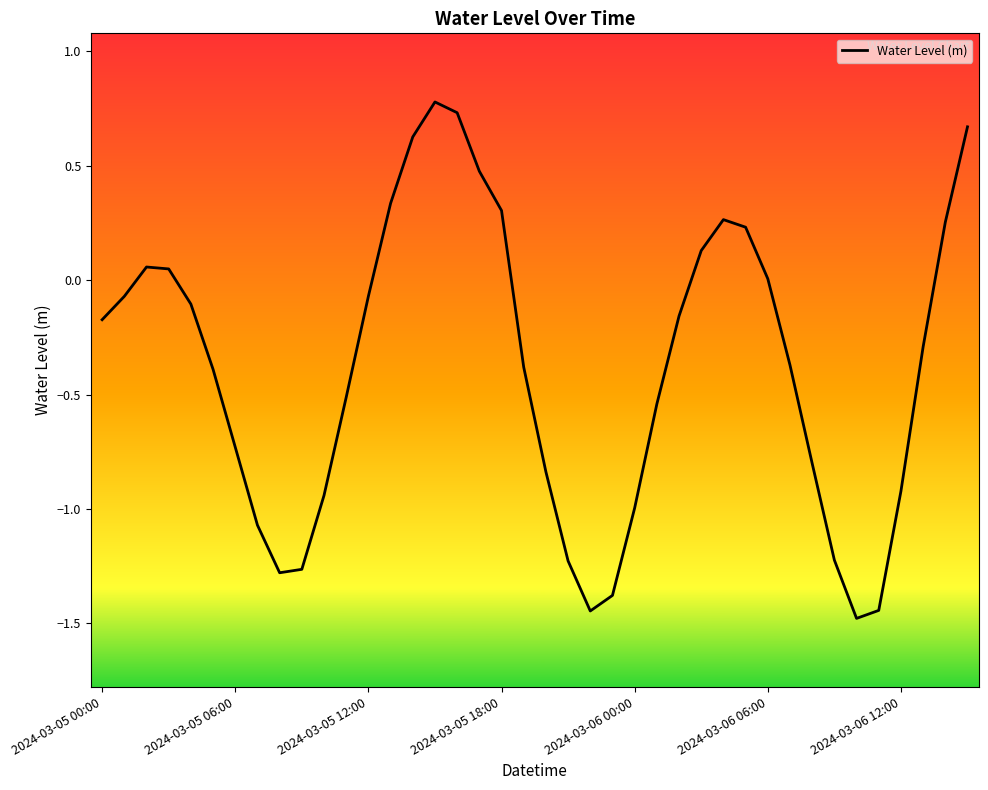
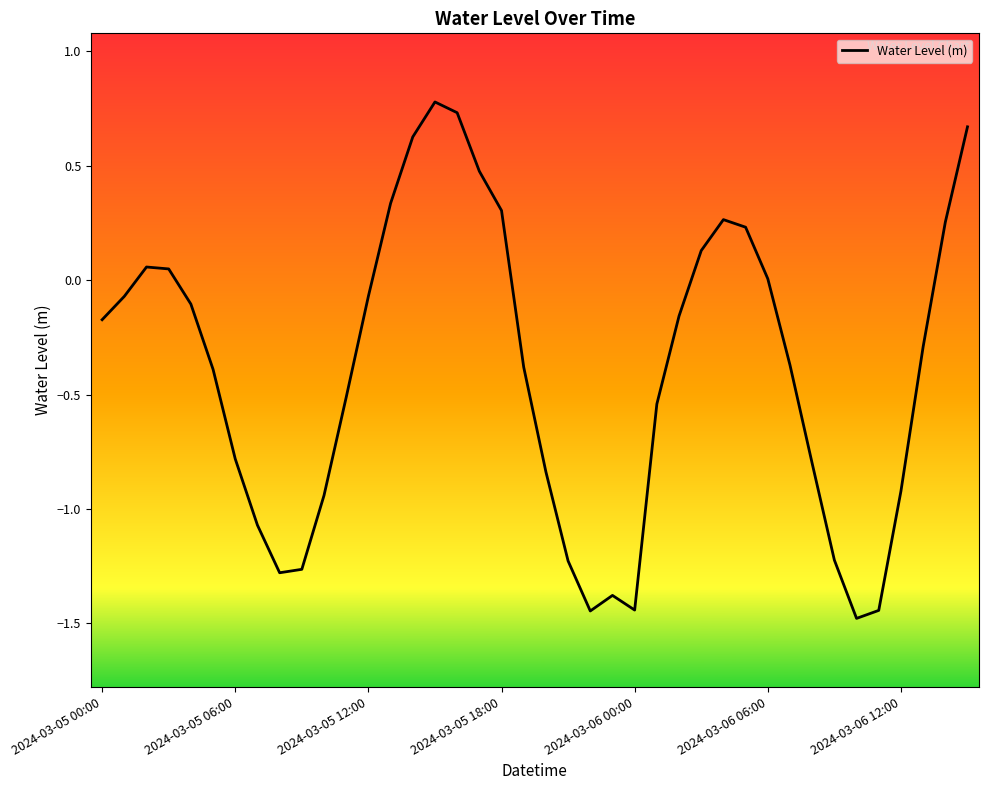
2024-03-05 06:00: -0.73 -> -0.78
2024-03-06 00:00: -1.00 -> -1.44
